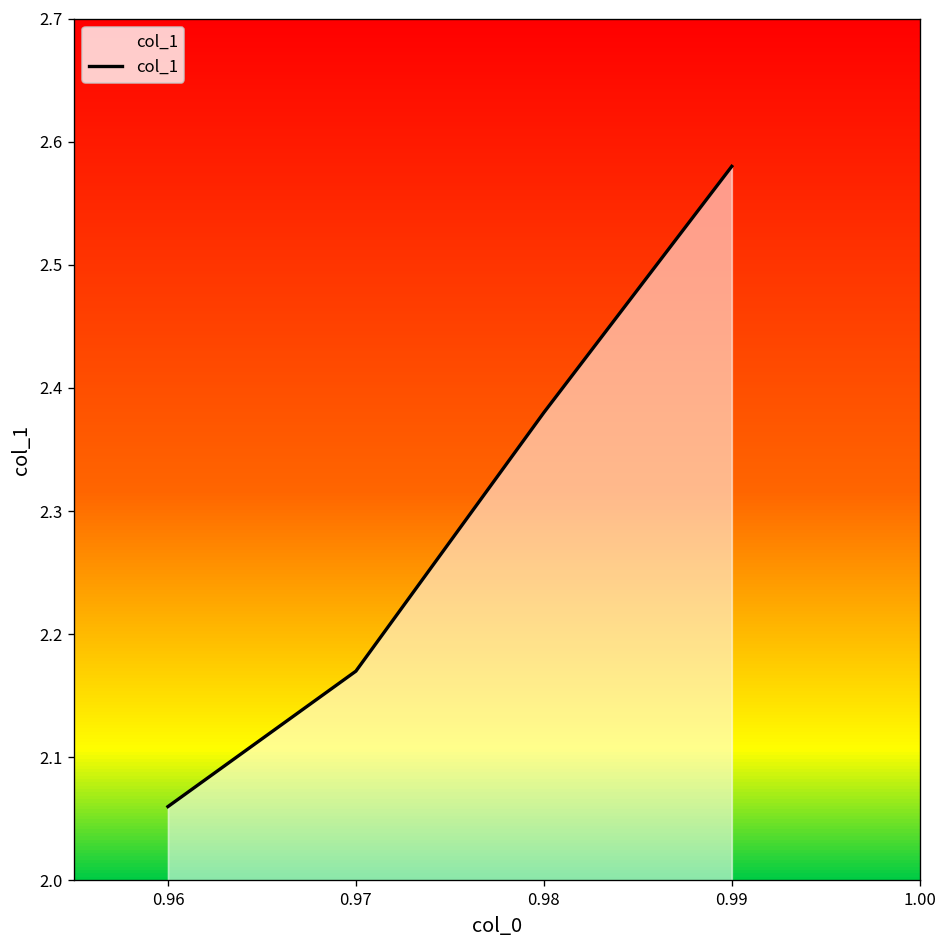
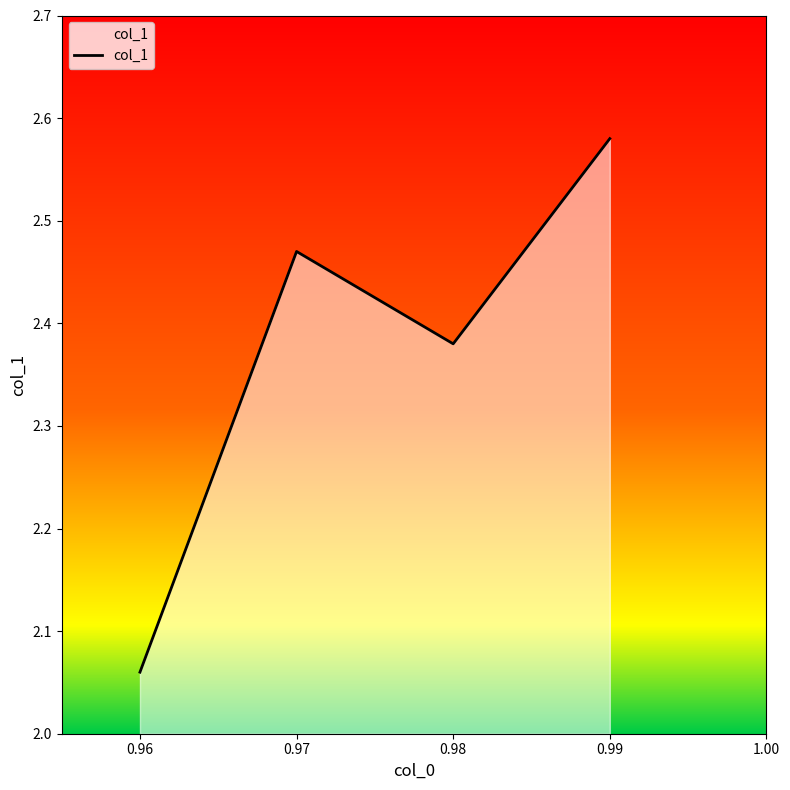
0.97: 2.17 -> 2.47
